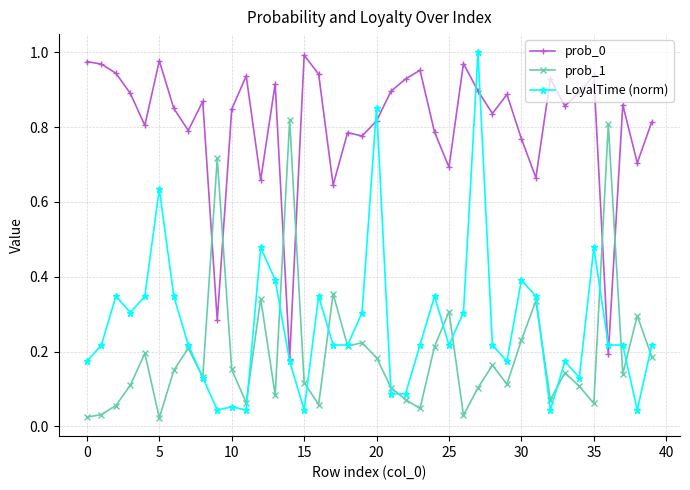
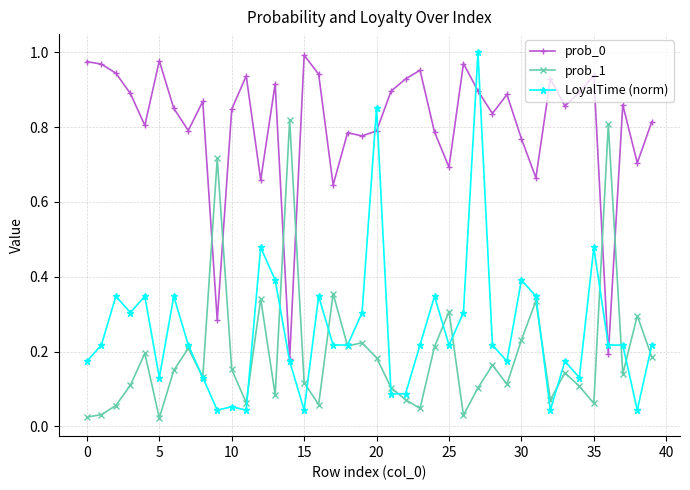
LoyalTime (norm), 5: 0.63 -> 0.13
prob_0, 20: 0.82 -> 0.79
